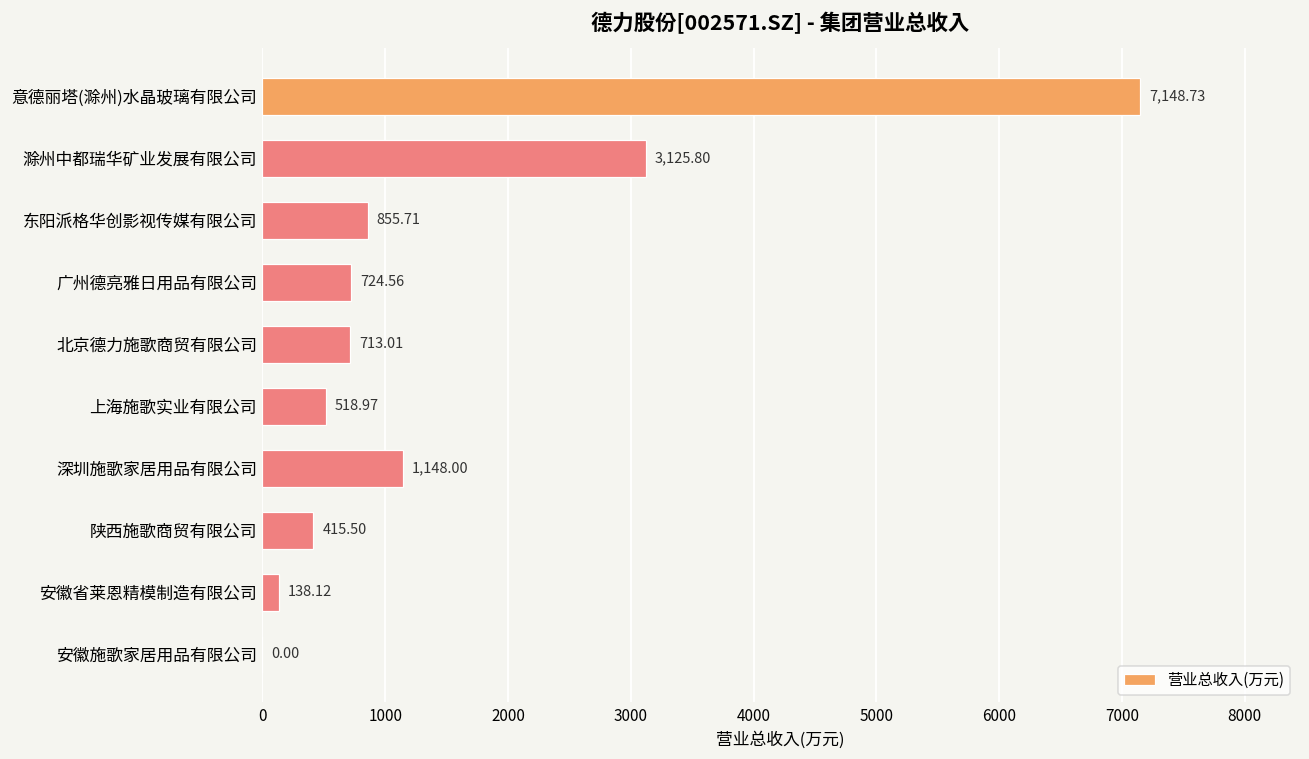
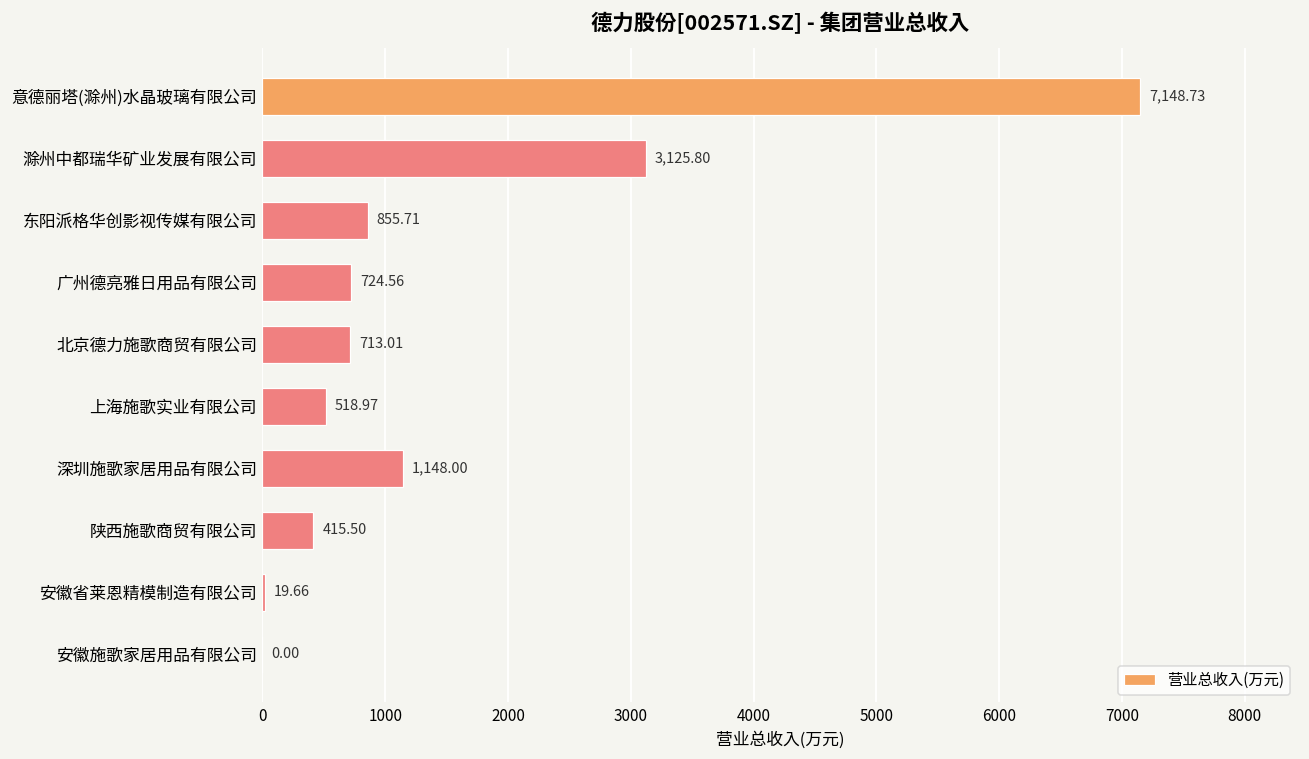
安徽省莱恩精模制造有限公司: 138.12 -> 19.66
